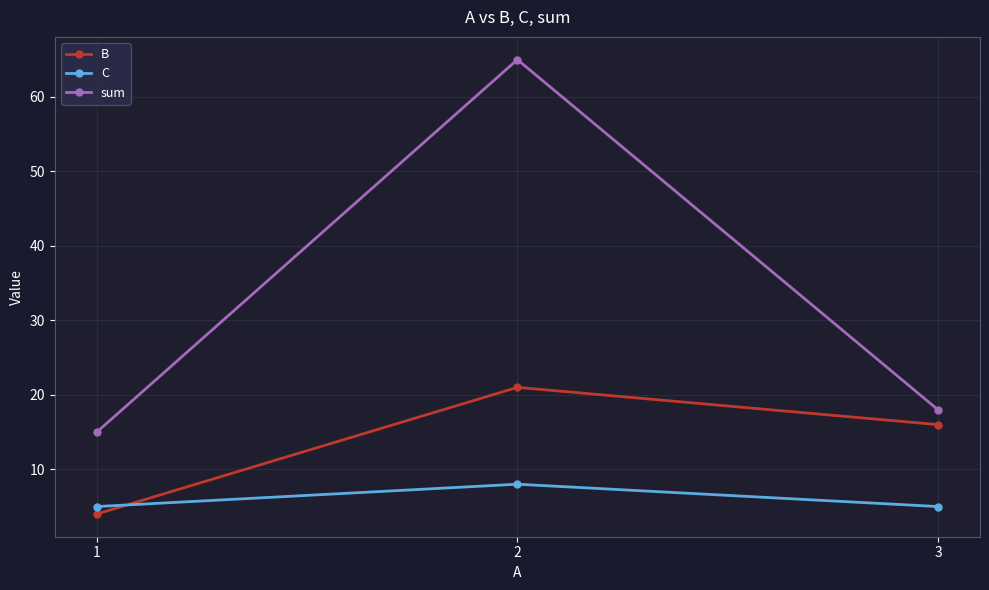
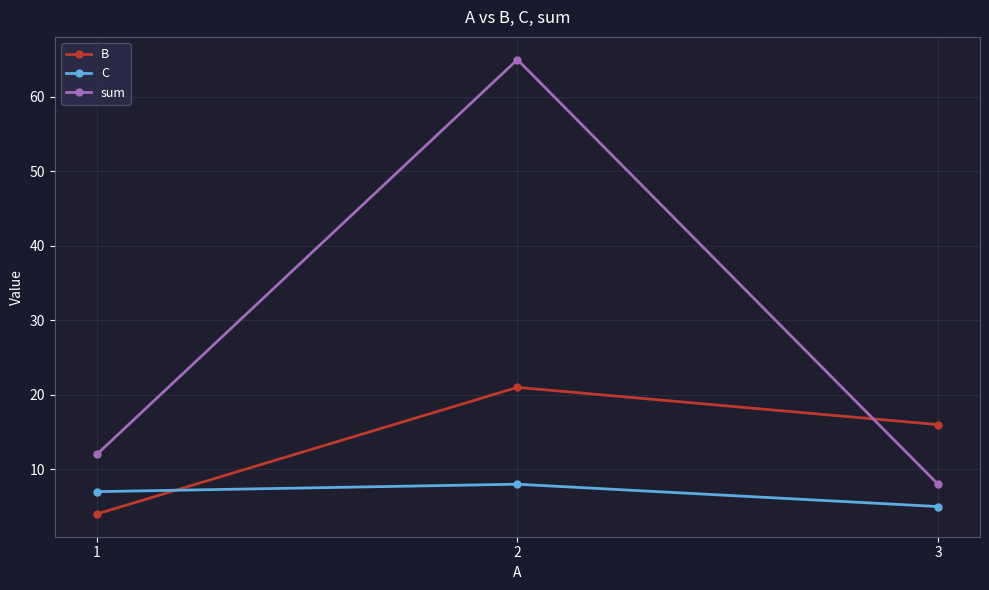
C, 1: 5 -> 7
sum, 1: 15 -> 12
sum, 3: 18 -> 8
